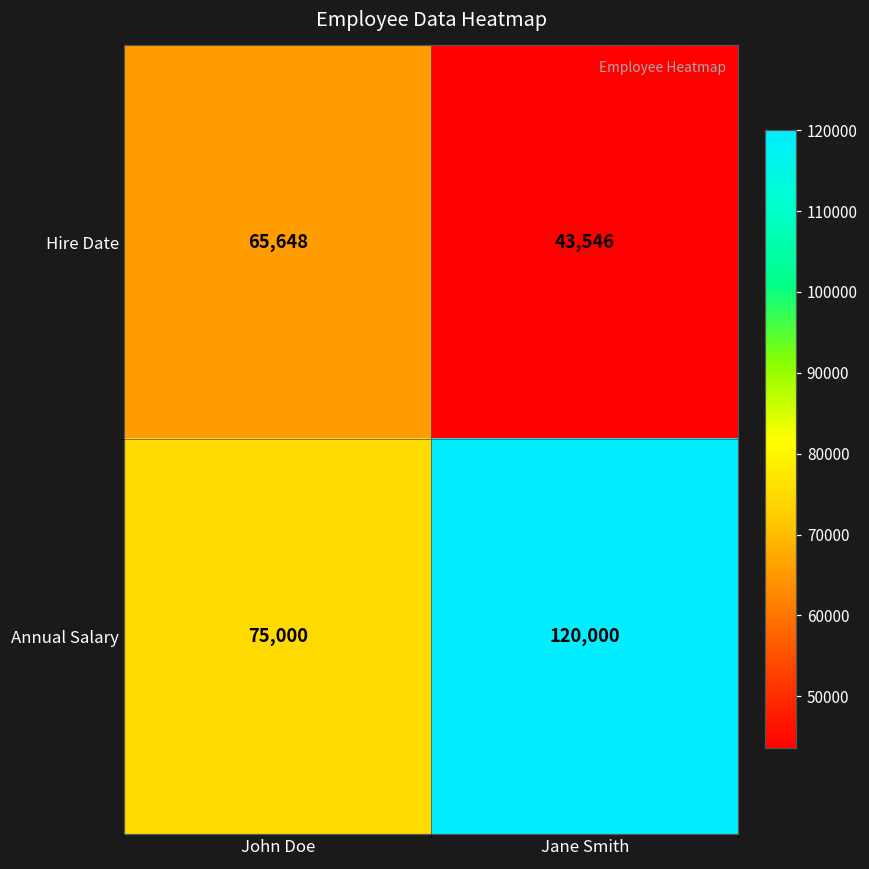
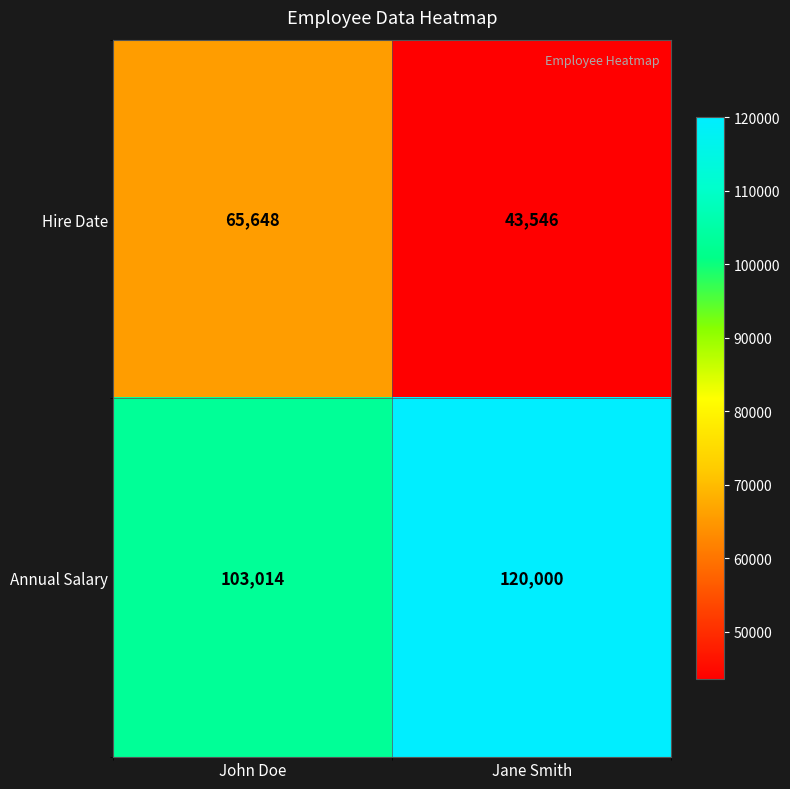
Annual Salary, John Doe: 75,000 -> 103,014
